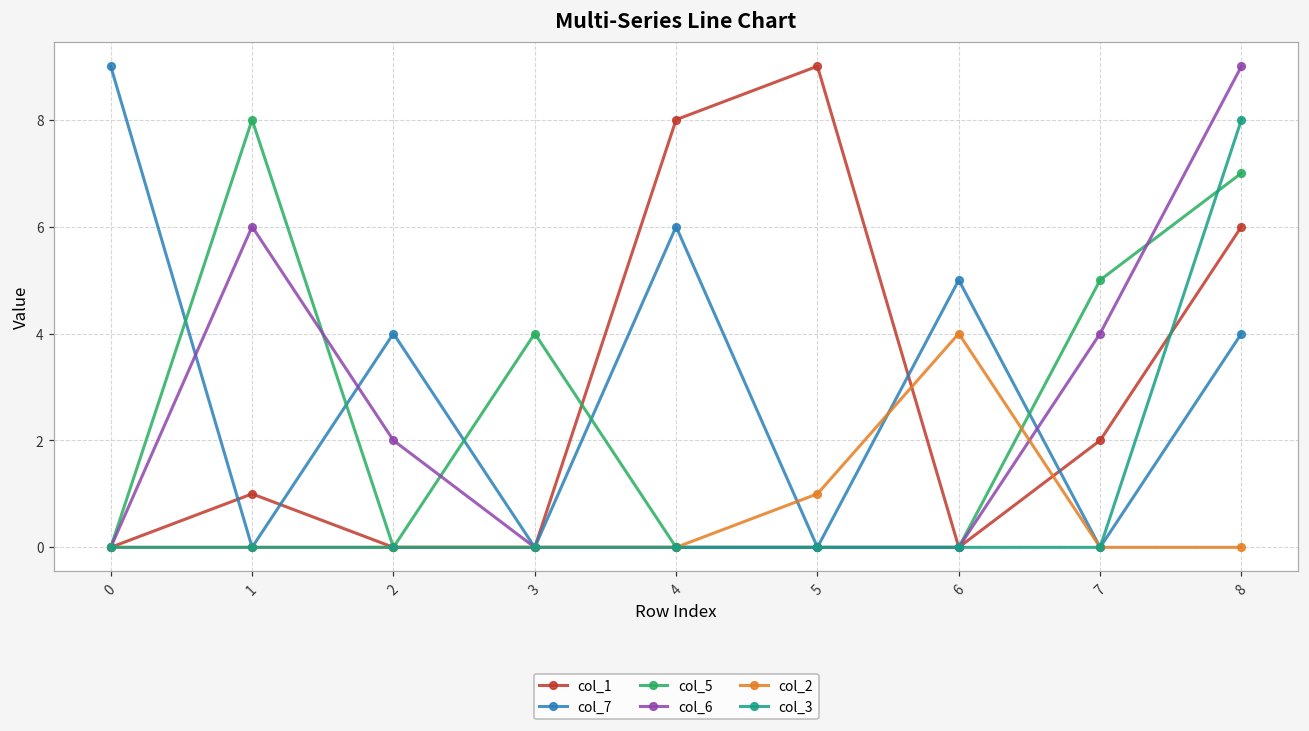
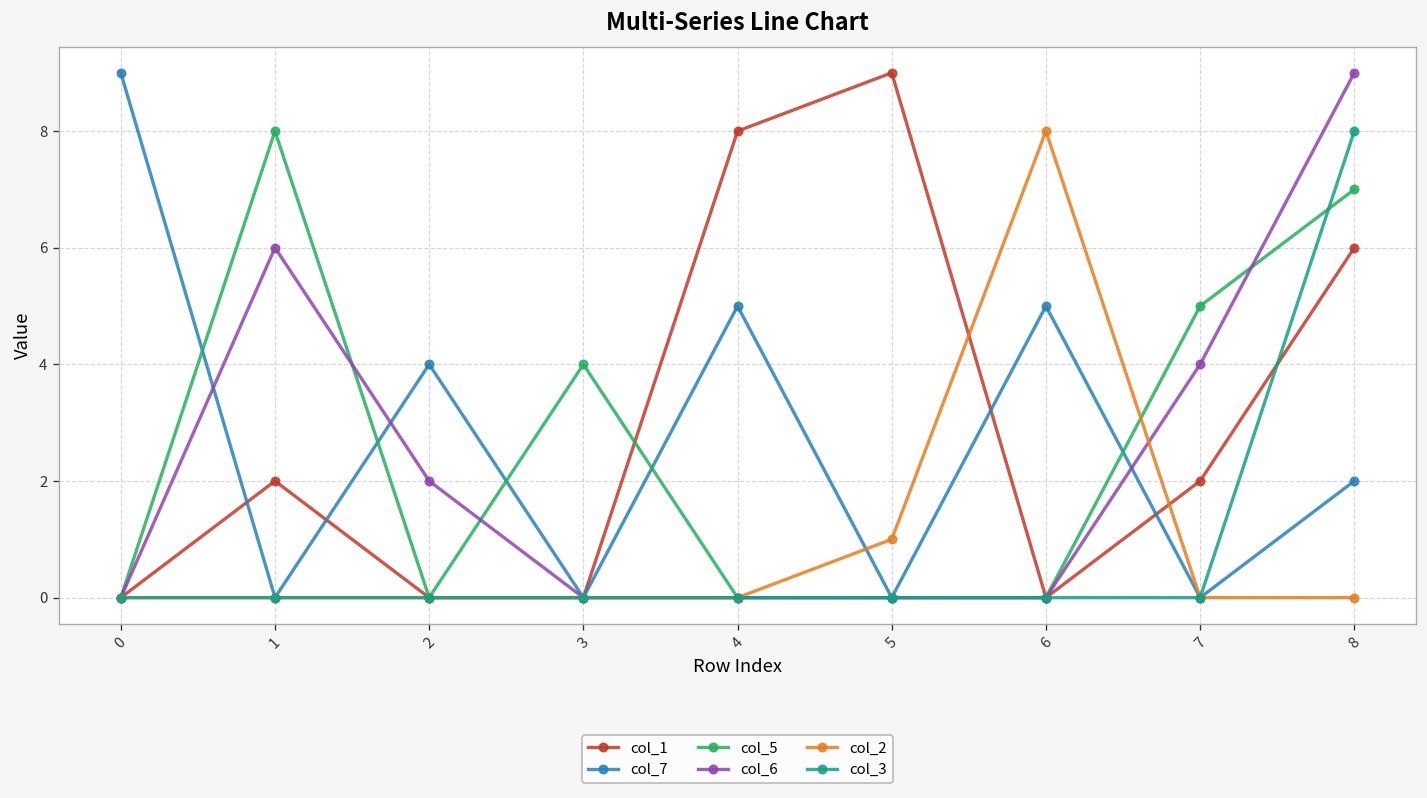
col_1, 1: 1 -> 2
col_7, 4: 6 -> 5
col_2, 6: 4 -> 8
col_7, 8: 4 -> 2
